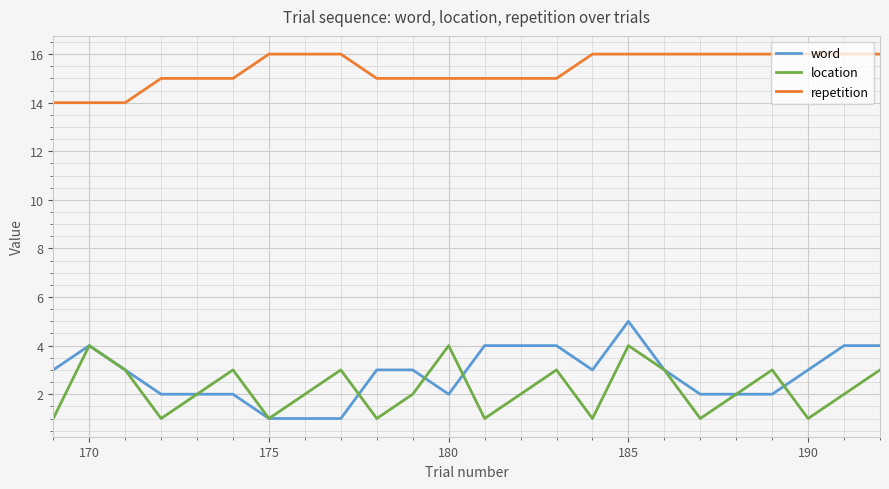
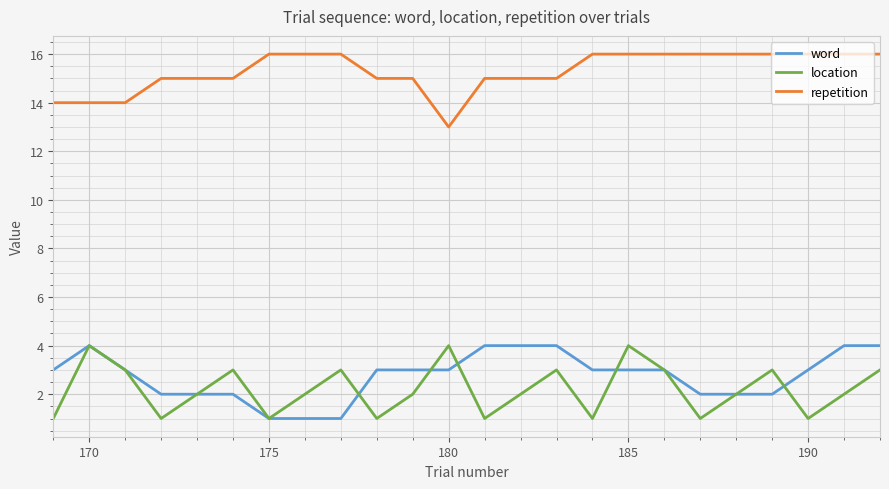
word, 180: 2 -> 3
repetition, 180: 15 -> 13
word, 185: 5 -> 3
